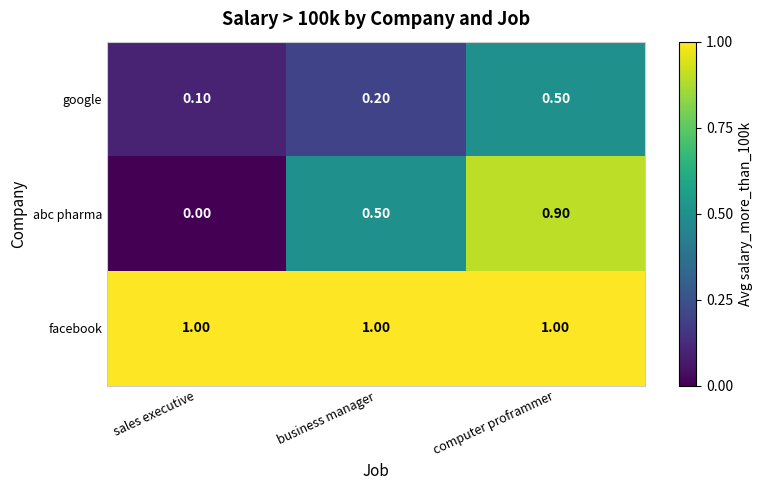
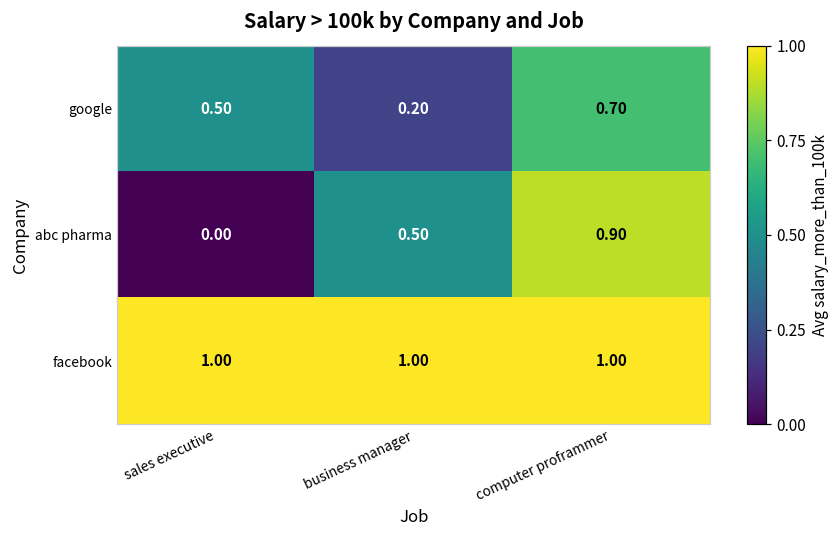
google, sales executive: 0.10 -> 0.50
google, computer proframmer: 0.50 -> 0.70
